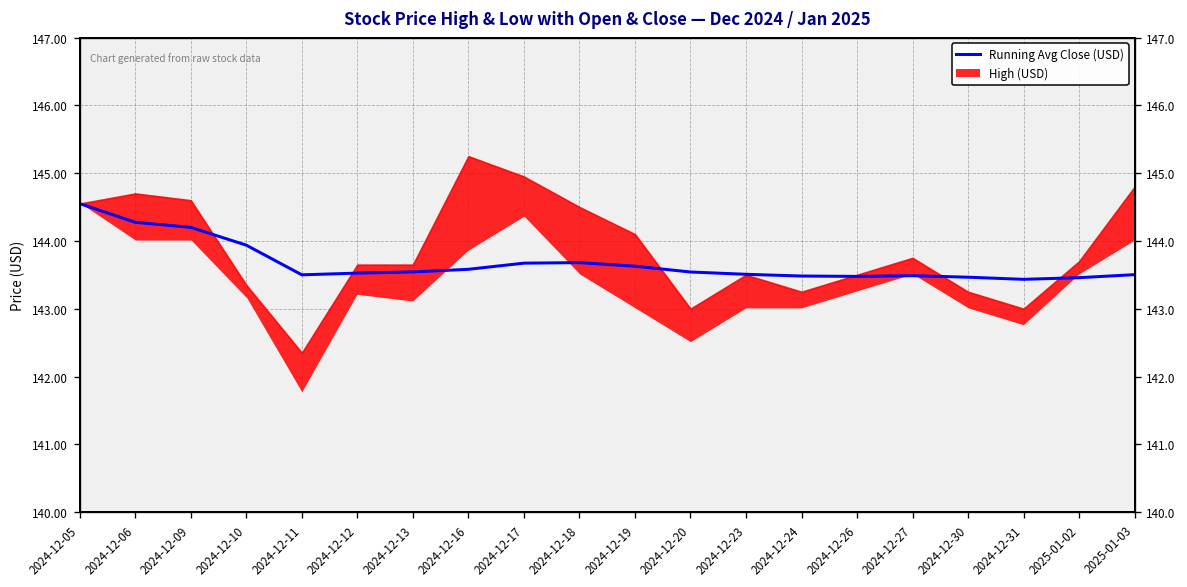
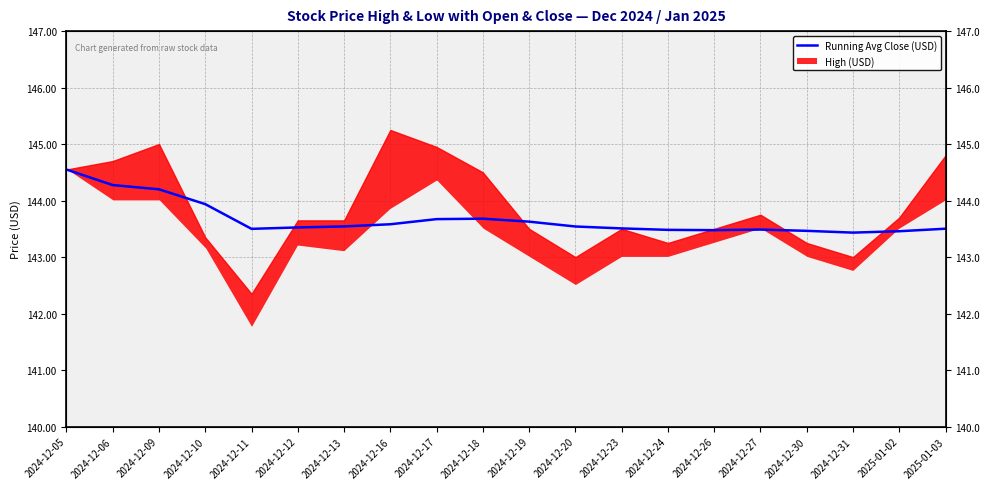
High (USD), 2024-12-09: 144.6 -> 145.0
High (USD), 2024-12-19: 144.1 -> 143.5
